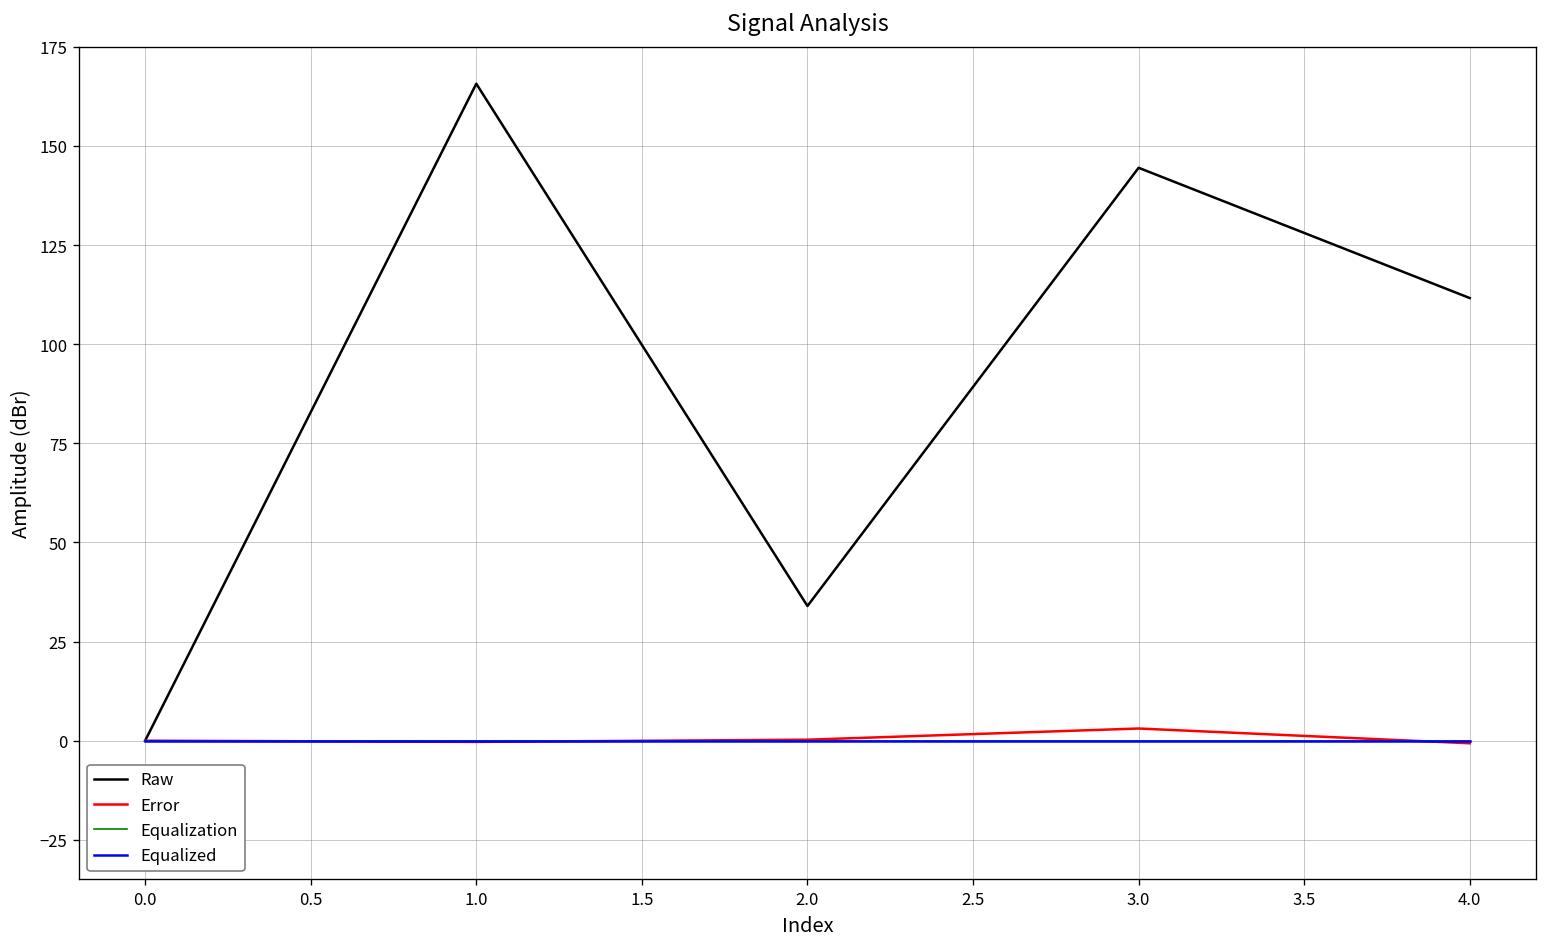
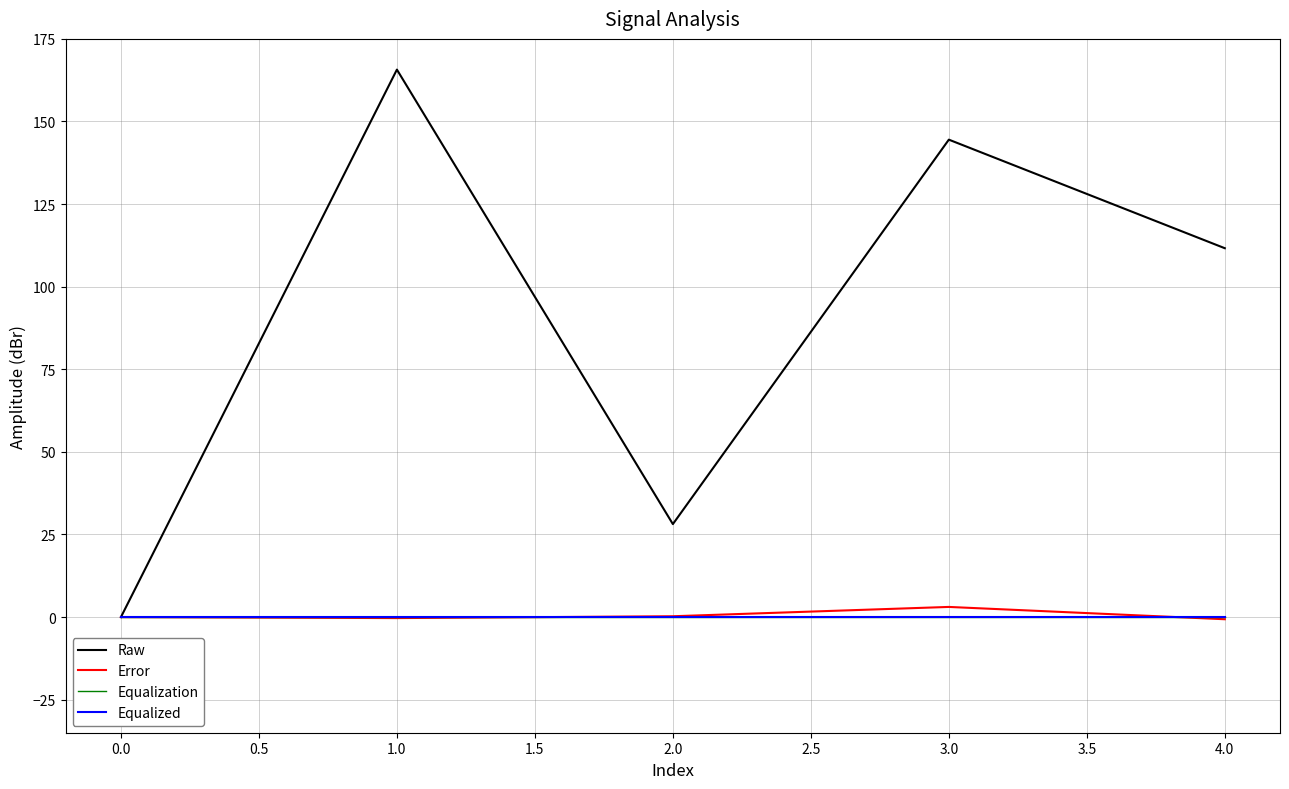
Raw, 2.0: 34 -> 28
